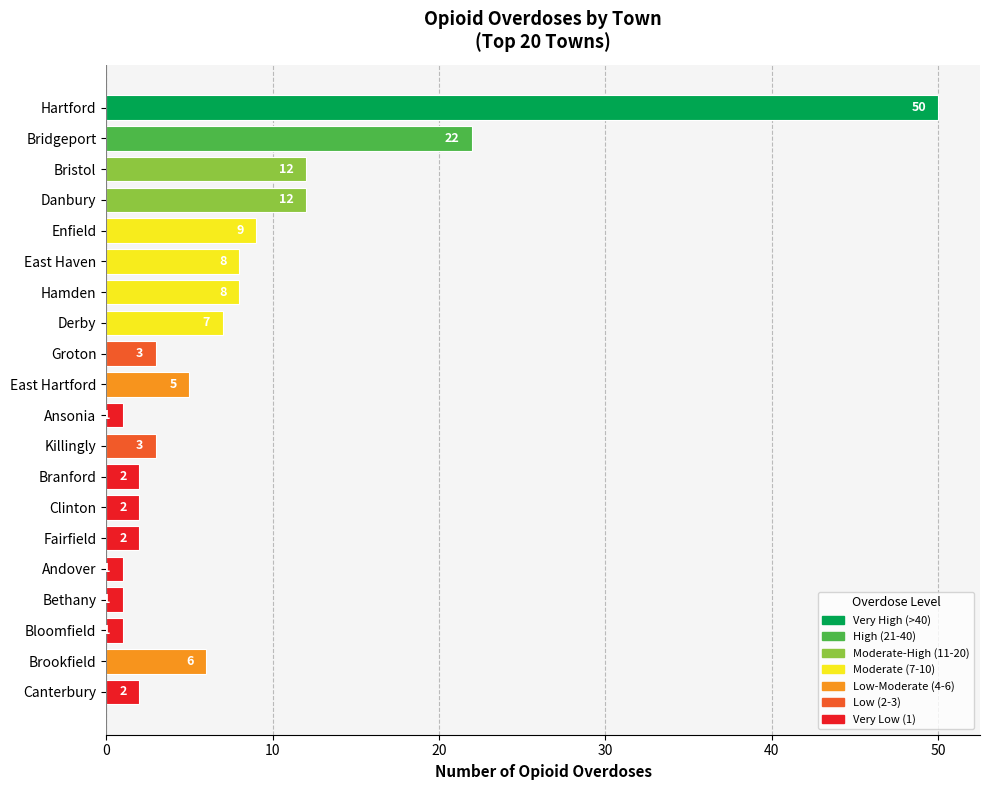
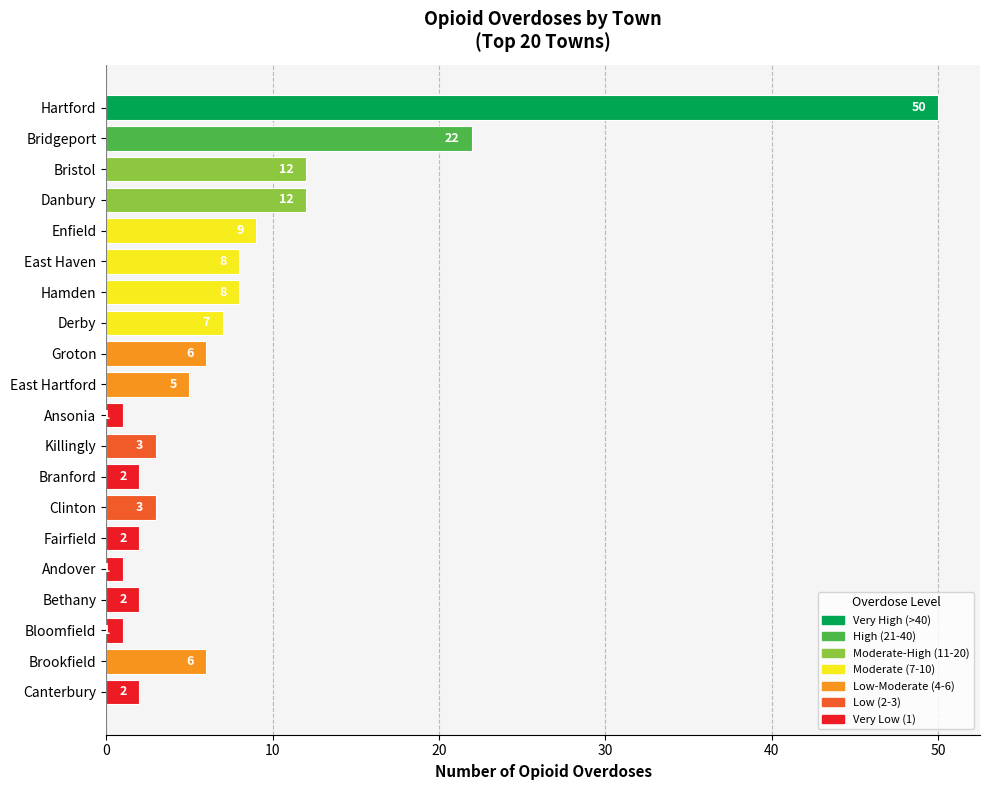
Groton: 3 -> 6
Clinton: 2 -> 3
Bethany: 1 -> 2
